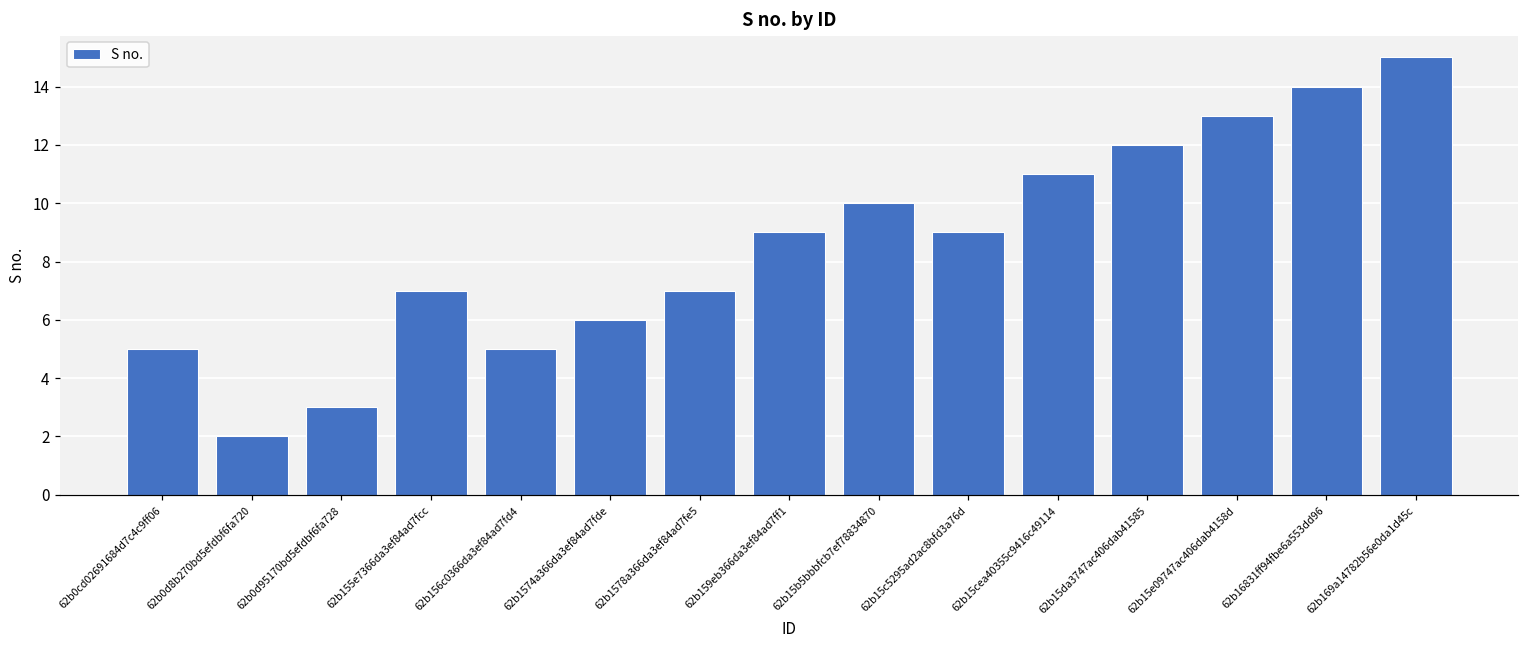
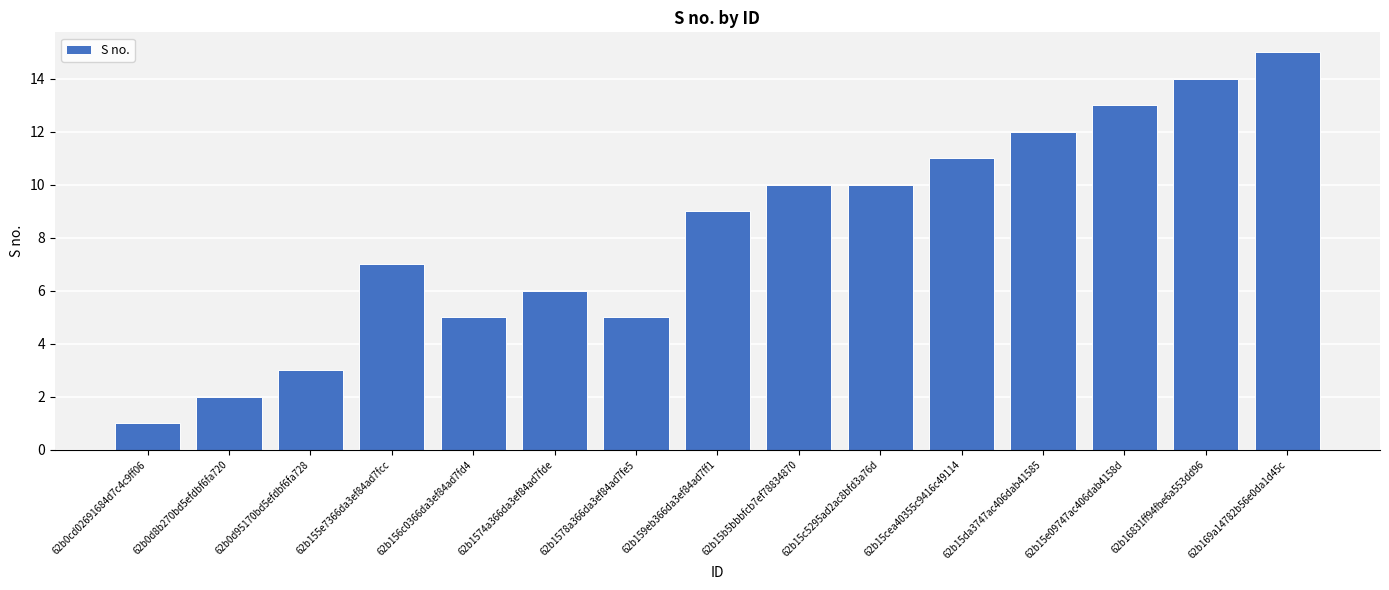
62b0cd02691684d7c4c9ff06: 5 -> 1
62b1578a366da3ef84ad7fe5: 7 -> 5
62b15c5295ad2ac8bfd3a76d: 9 -> 10
